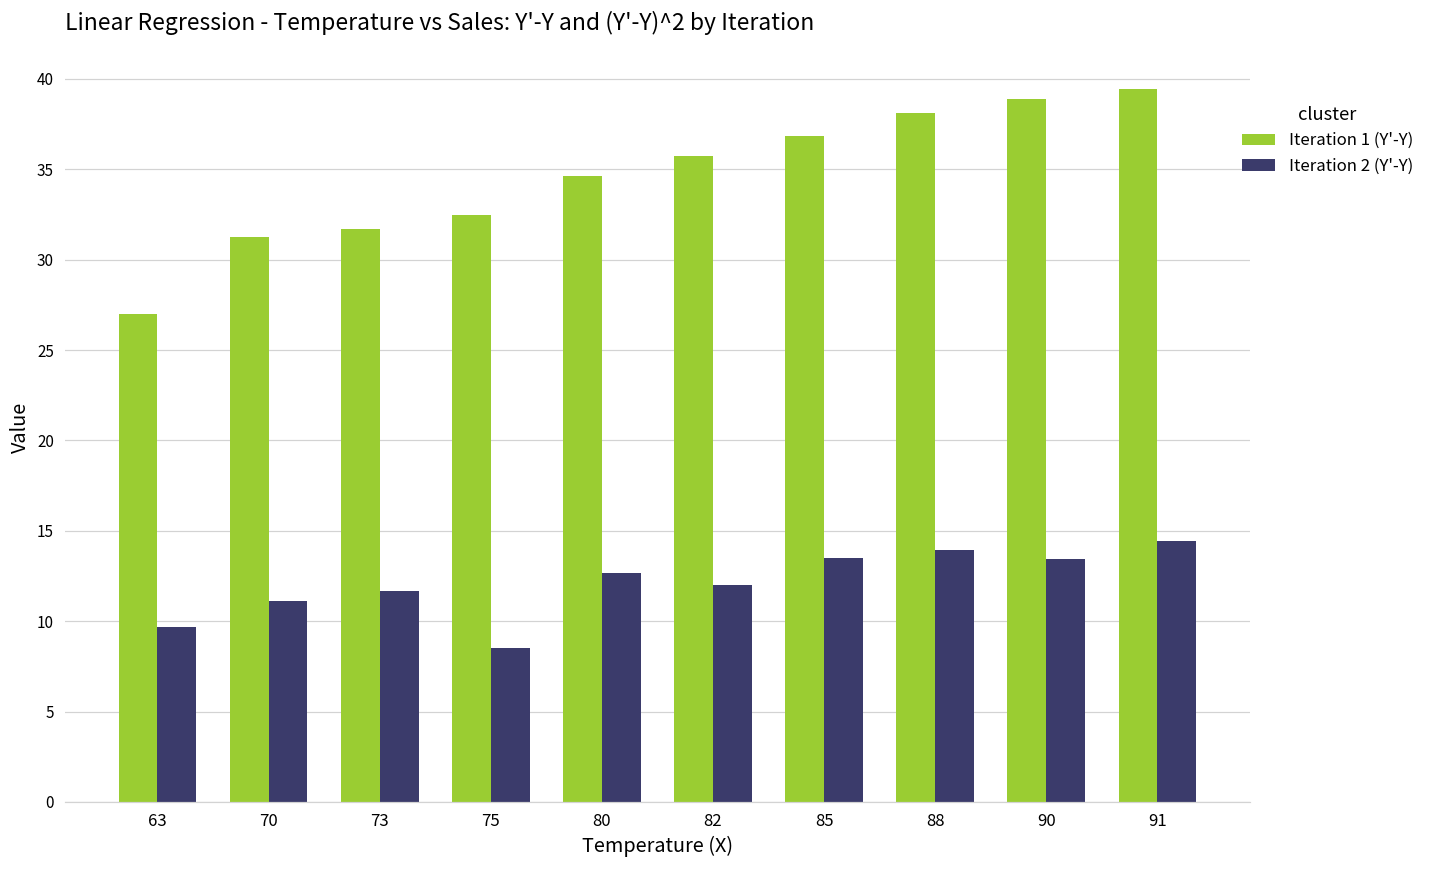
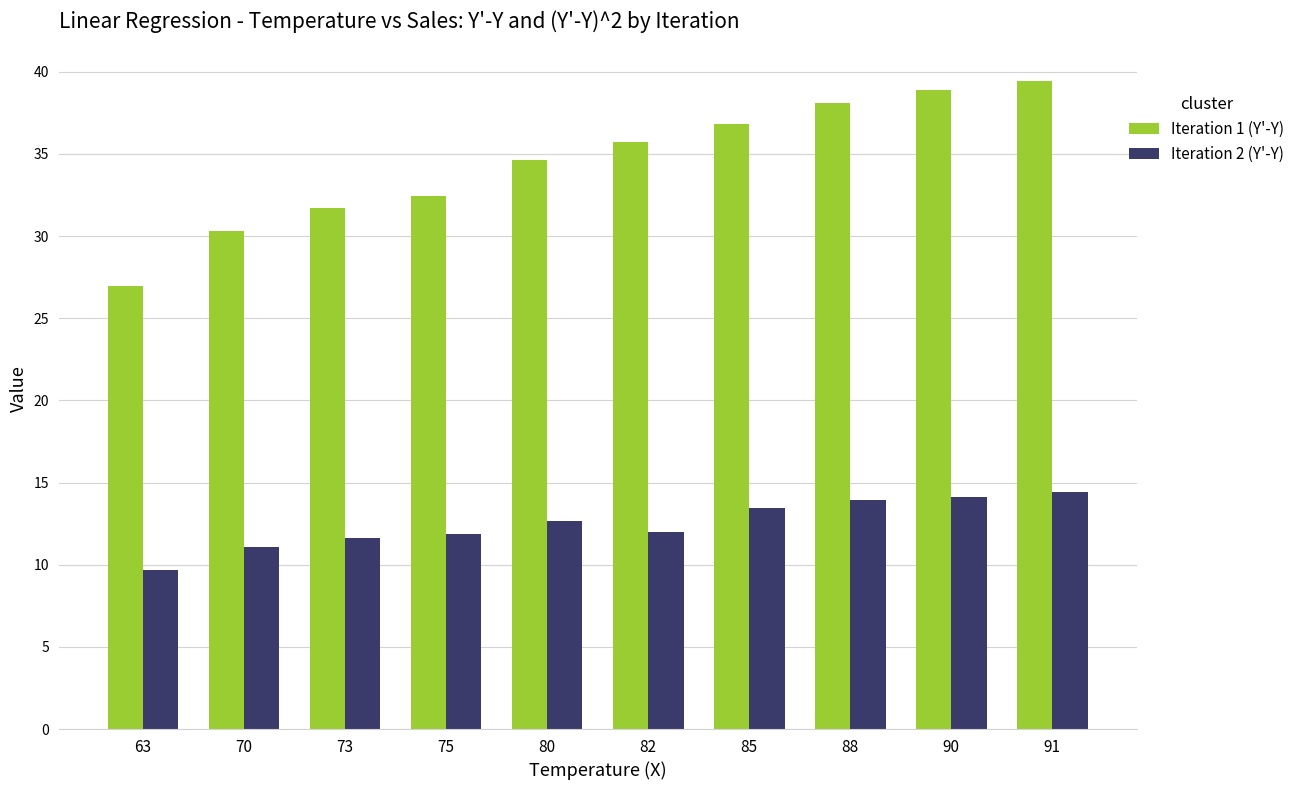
Iteration 1 (Y'-Y), 70: 31.3 -> 30.3
Iteration 2 (Y'-Y), 75: 8.5 -> 11.9
Iteration 2 (Y'-Y), 90: 13.5 -> 14.1
